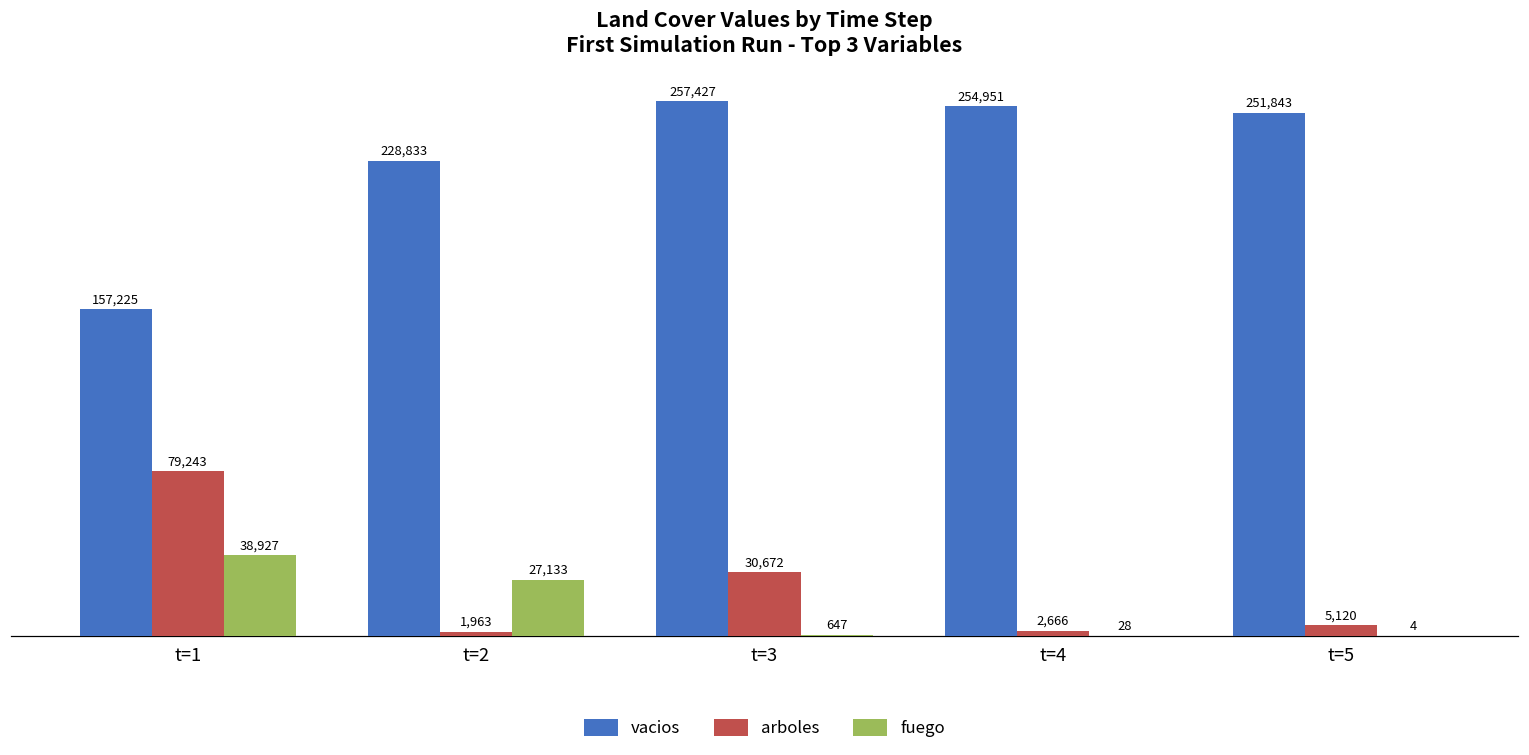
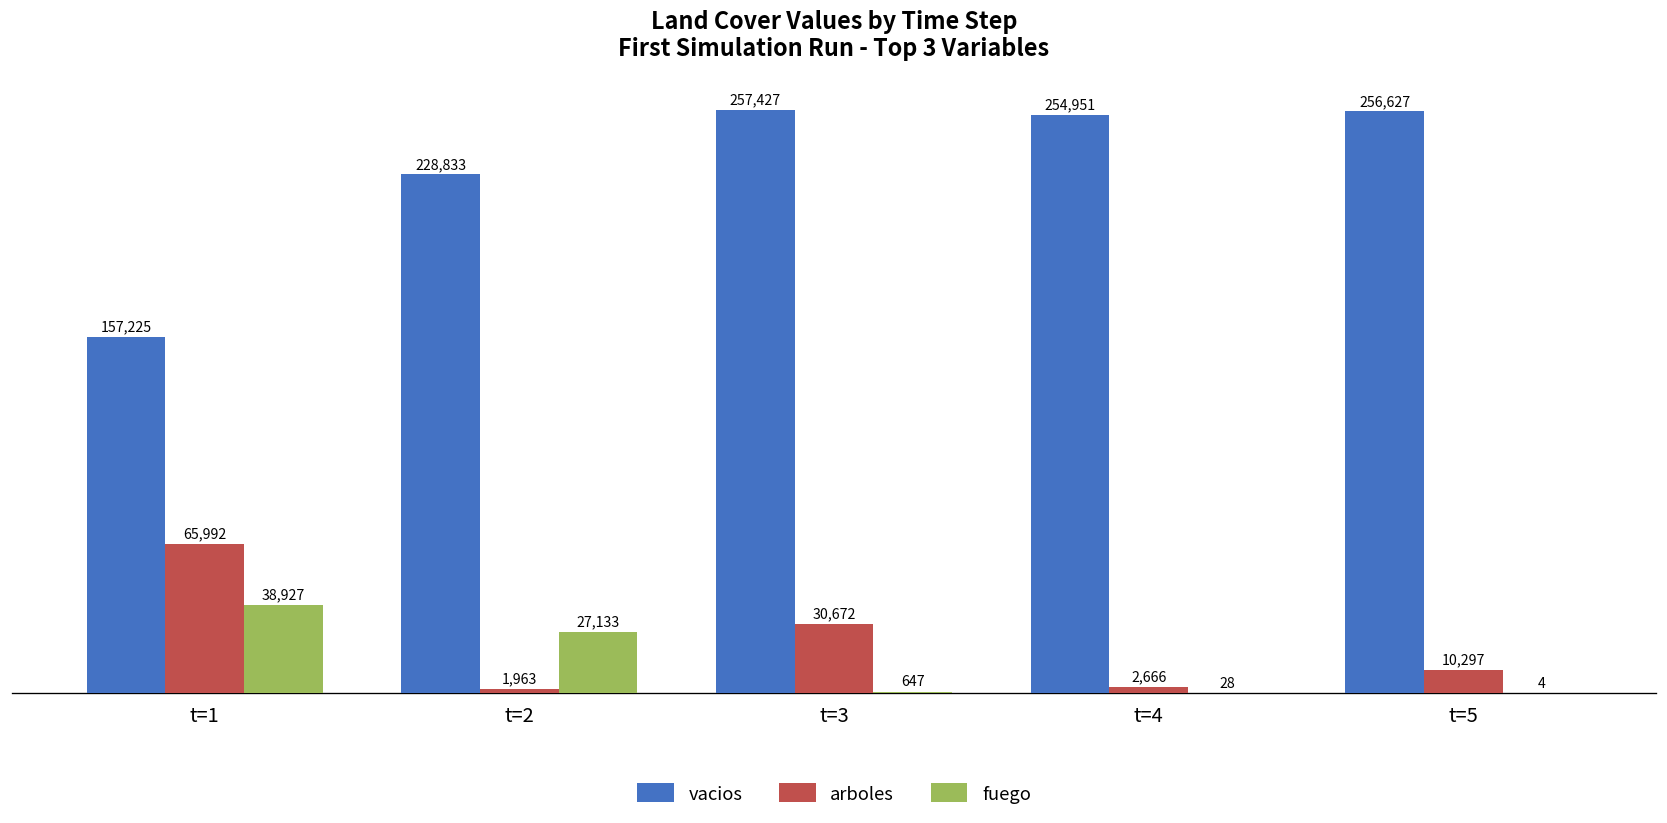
arboles, t=1: 79,243 -> 65,992
vacios, t=5: 251,843 -> 256,627
arboles, t=5: 5,120 -> 10,297
